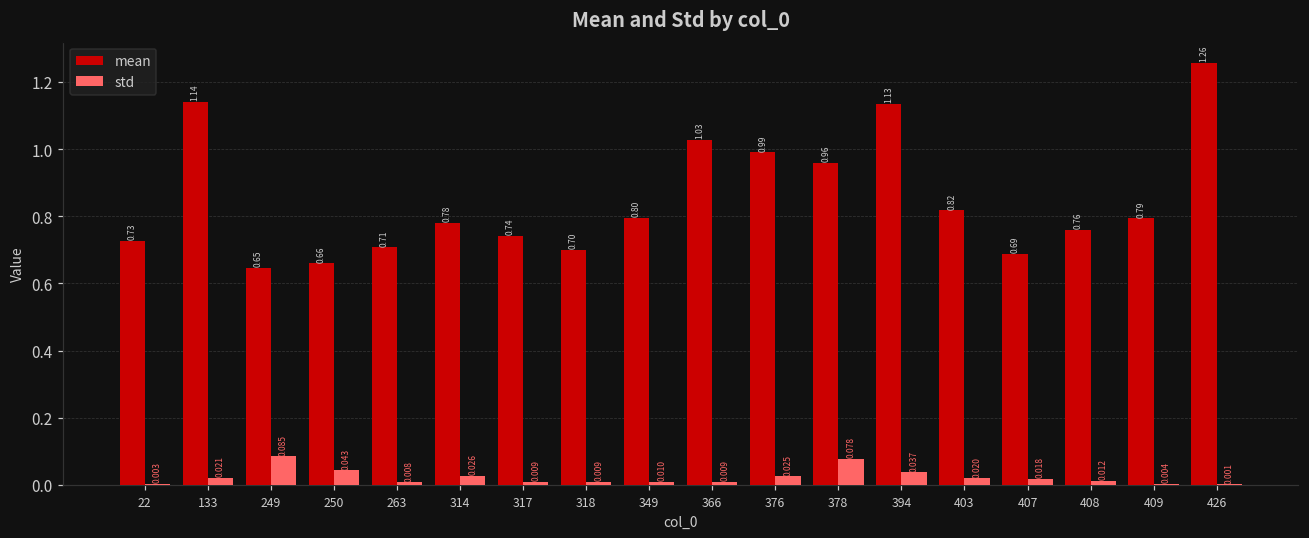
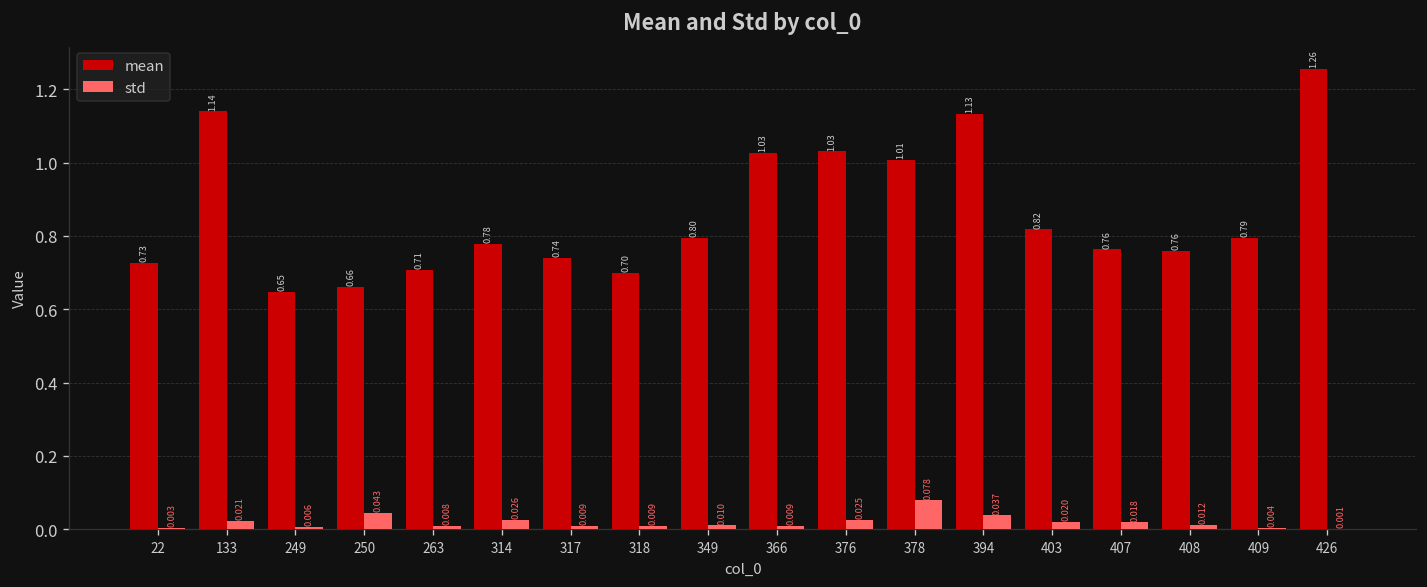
std, 249: 0.085 -> 0.006
mean, 376: 0.99 -> 1.03
mean, 378: 0.96 -> 1.01
mean, 407: 0.69 -> 0.76
